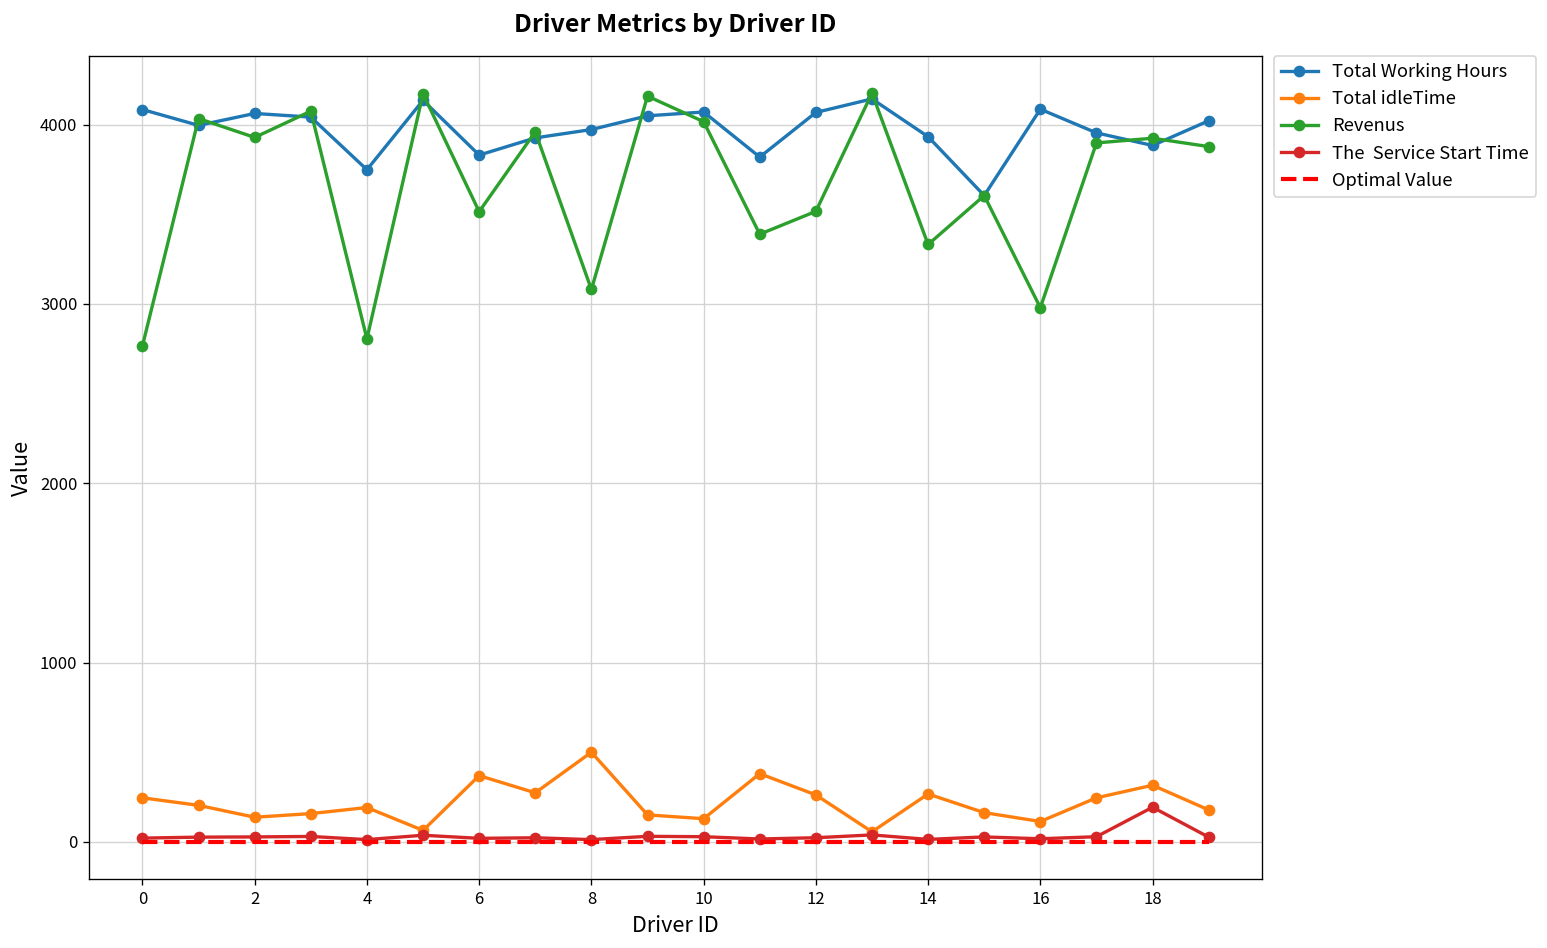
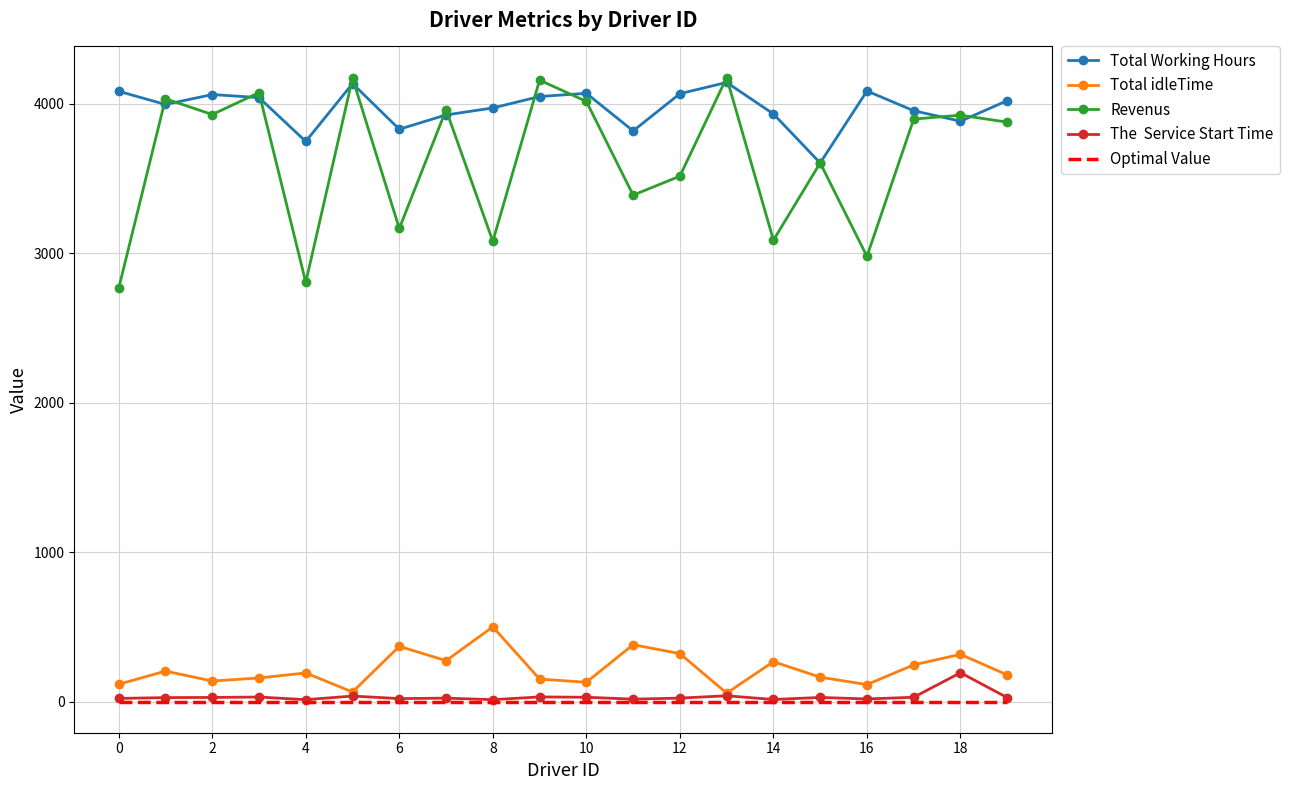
Total idleTime, 0: 250 -> 120
Revenus, 6: 3520 -> 3170
Total idleTime, 12: 260 -> 320
Revenus, 14: 3330 -> 3090
